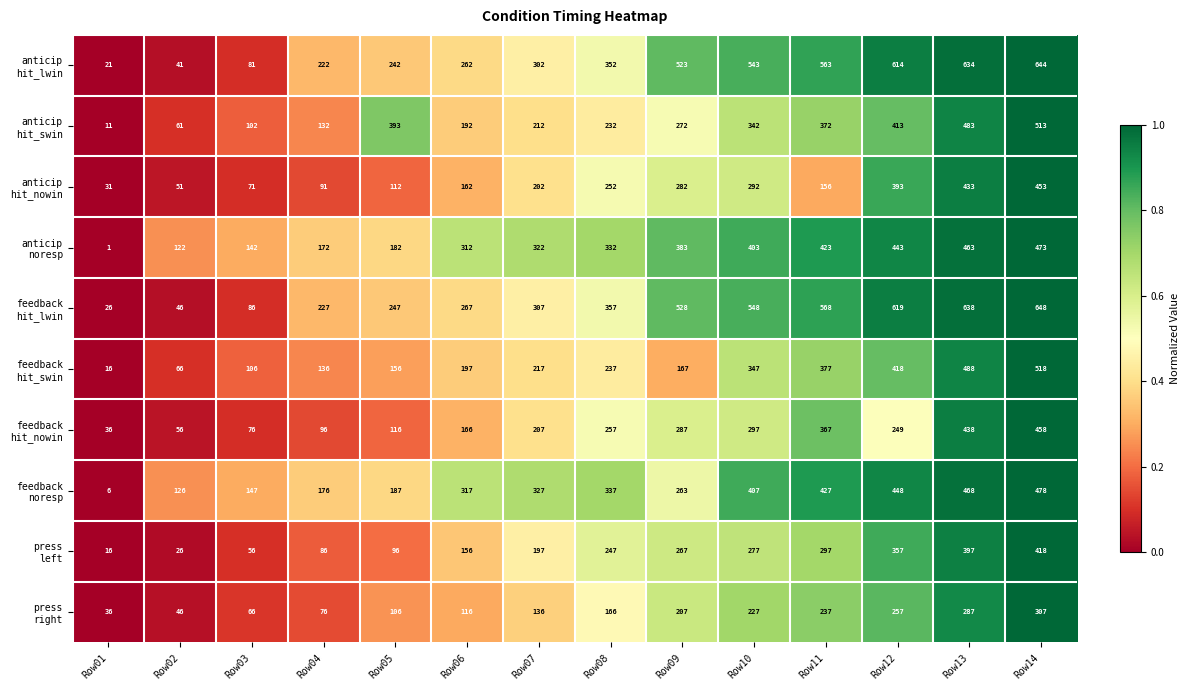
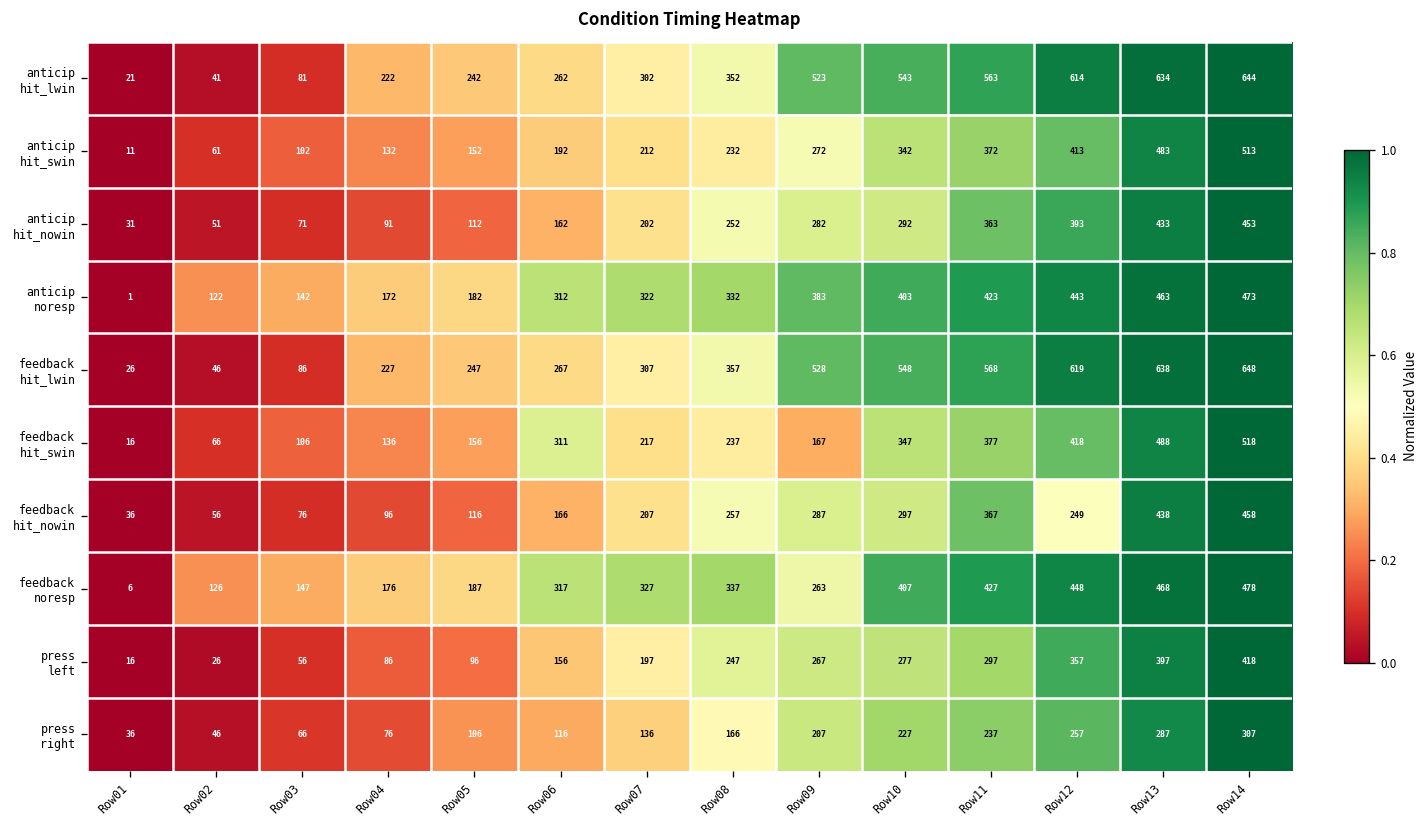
anticip hit_swin, Row05: 393 -> 152
anticip hit_nowin, Row11: 156 -> 363
feedback hit_swin, Row06: 197 -> 311
